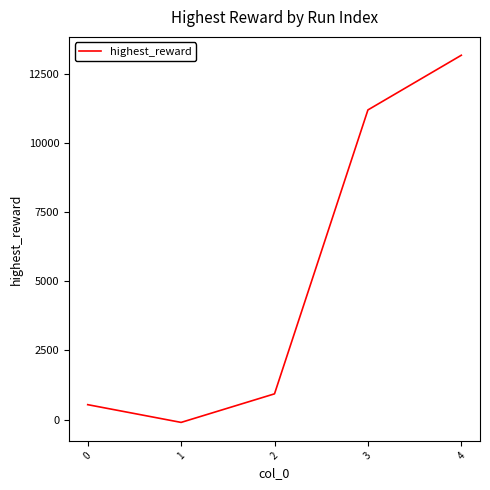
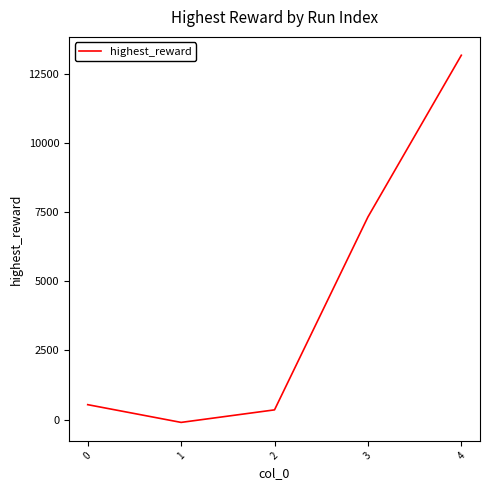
2: 900 -> 400
3: 11200 -> 7300
